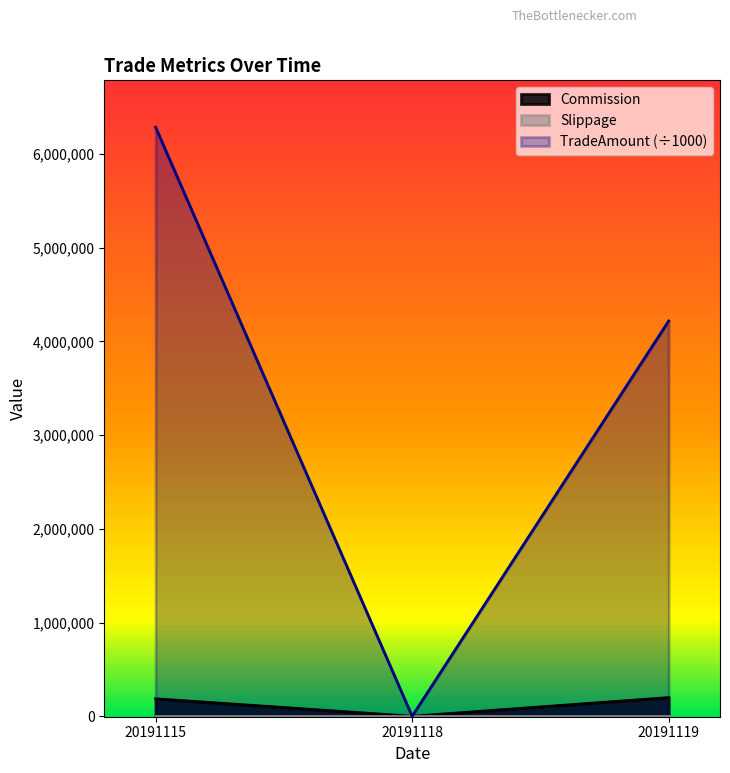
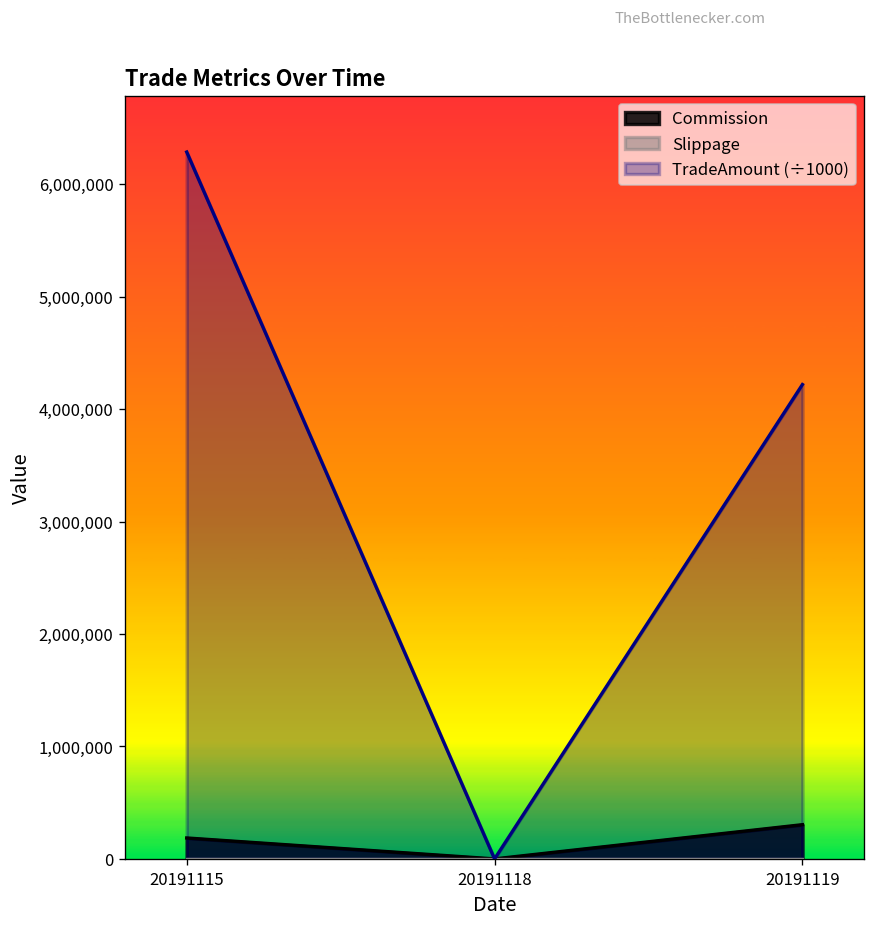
Commission, 20191119: 200,000 -> 300,000
